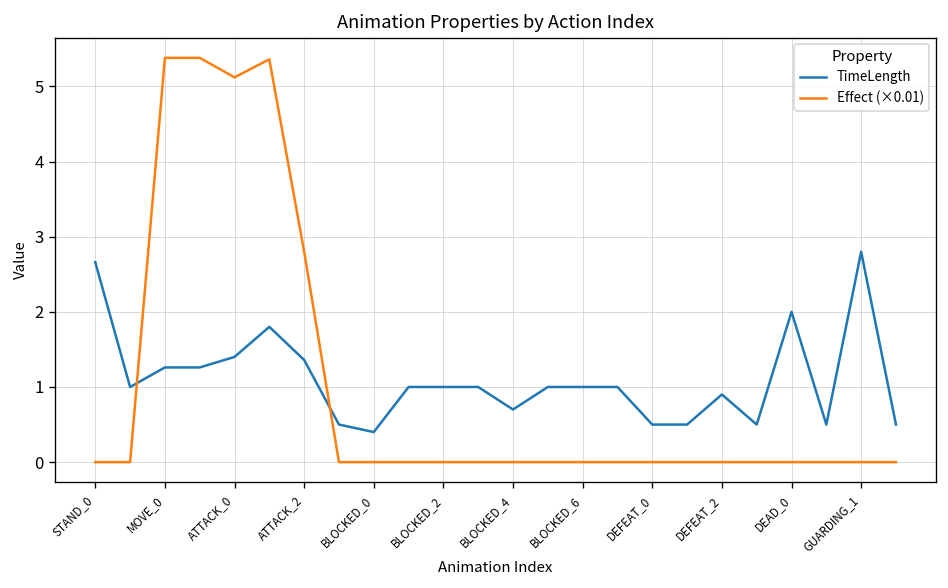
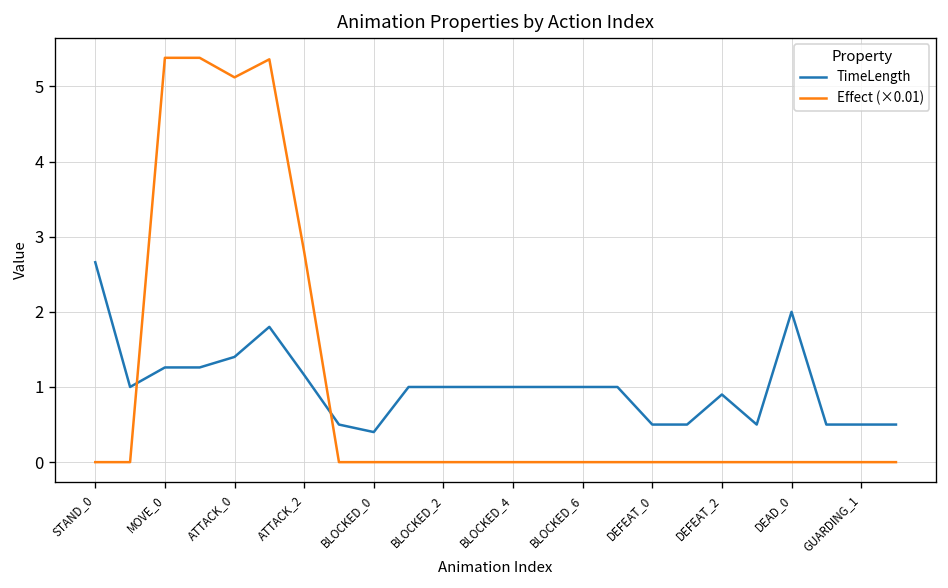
TimeLength, ATTACK_2: 1.4 -> 1.2
TimeLength, BLOCKED_4: 0.7 -> 1.0
TimeLength, GUARDING_1: 2.8 -> 0.5
